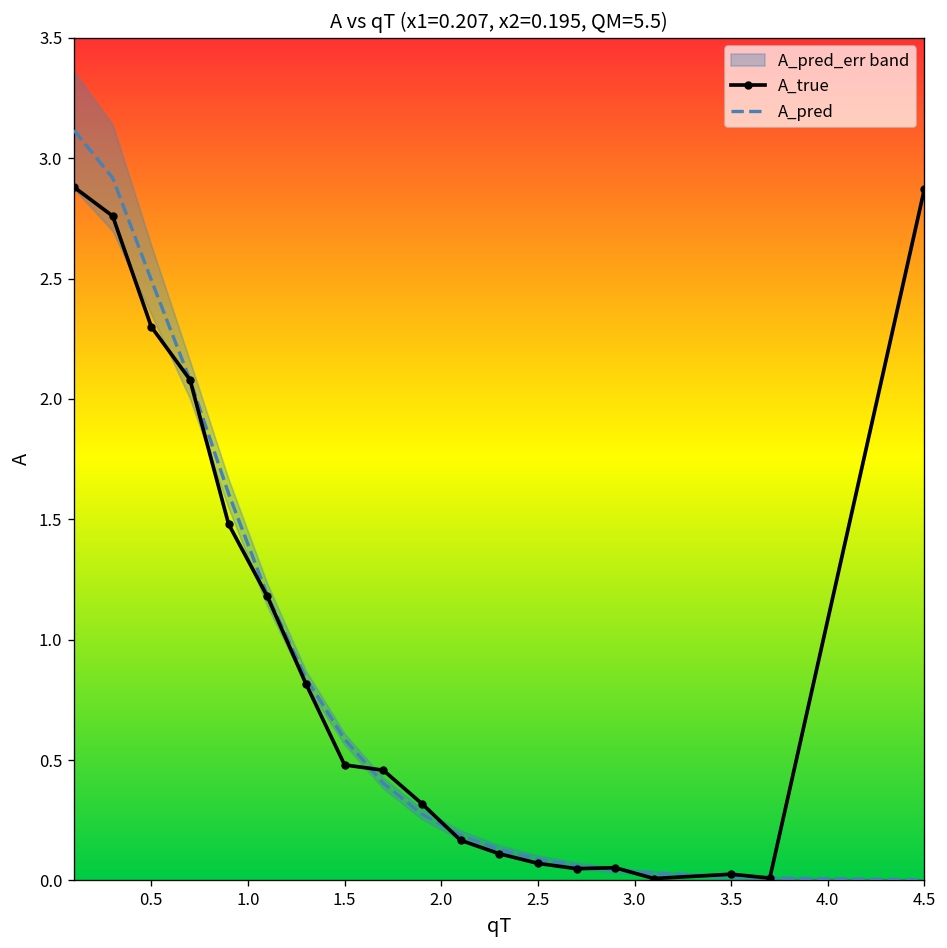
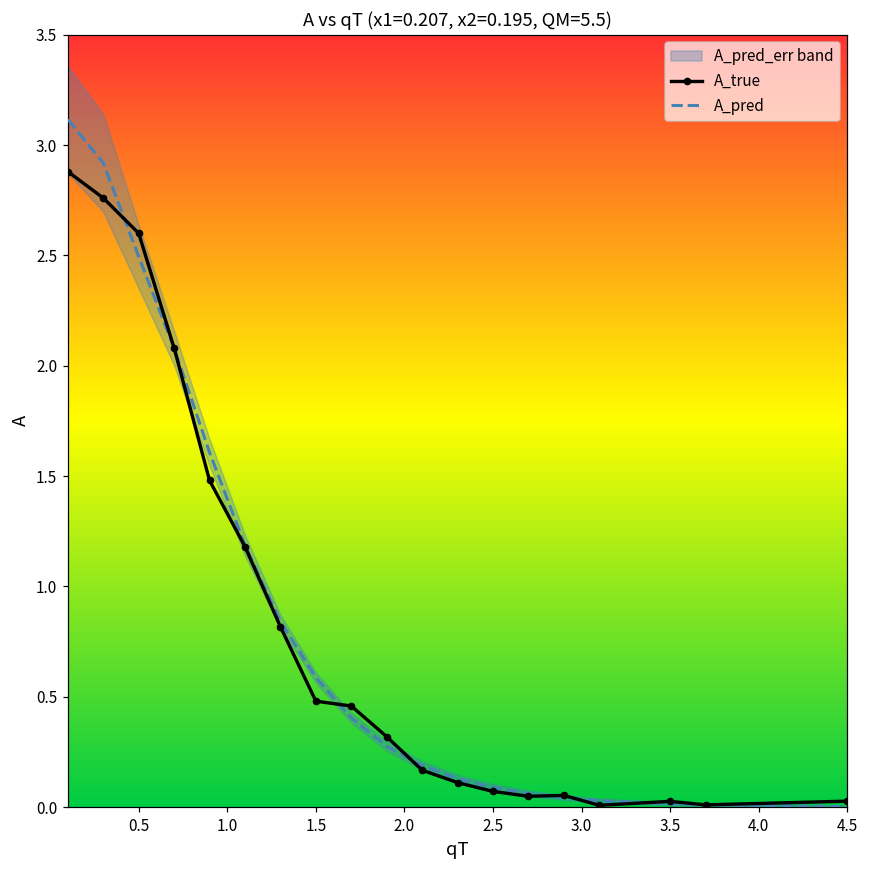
A_true, 0.5: 2.3 -> 2.6
A_true, 4.5: 2.87 -> 0.03
